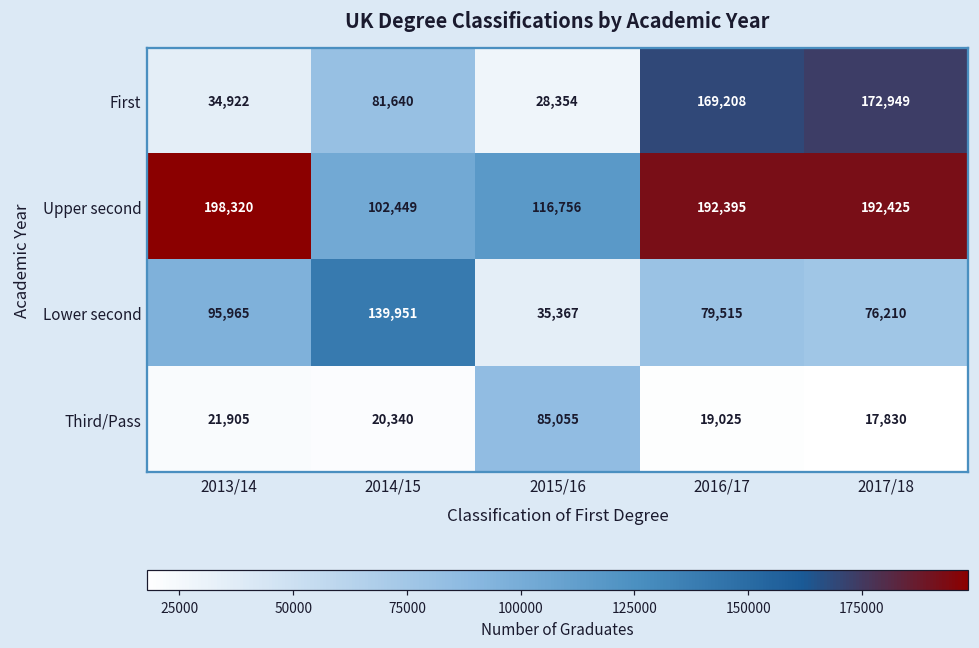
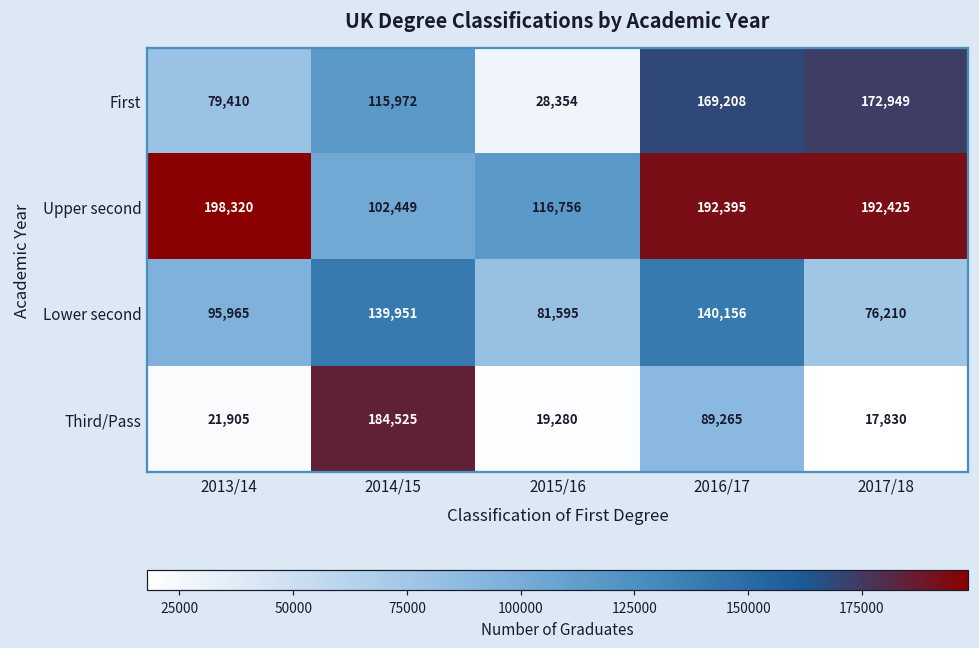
First, 2013/14: 34,922 -> 79,410
First, 2014/15: 81,640 -> 115,972
Lower second, 2015/16: 35,367 -> 81,595
Lower second, 2016/17: 79,515 -> 140,156
Third/Pass, 2014/15: 20,340 -> 184,525
Third/Pass, 2015/16: 85,055 -> 19,280
Third/Pass, 2016/17: 19,025 -> 89,265
